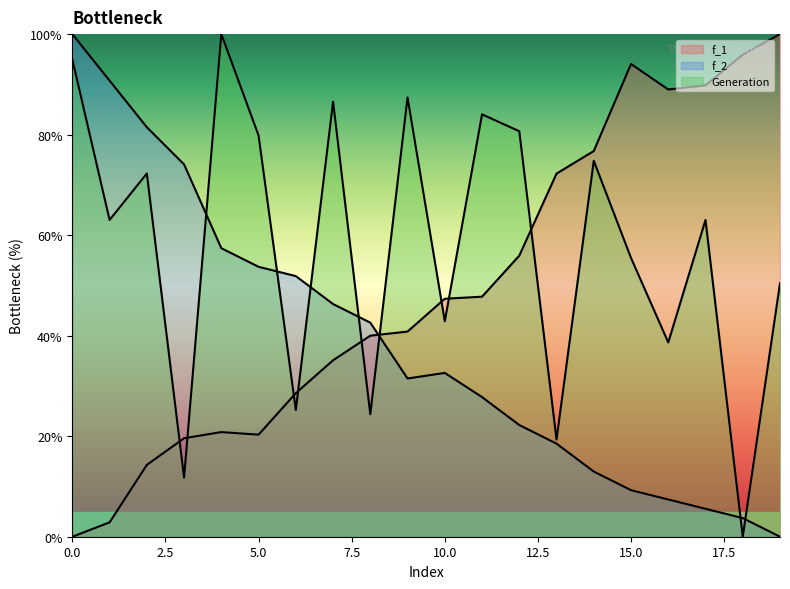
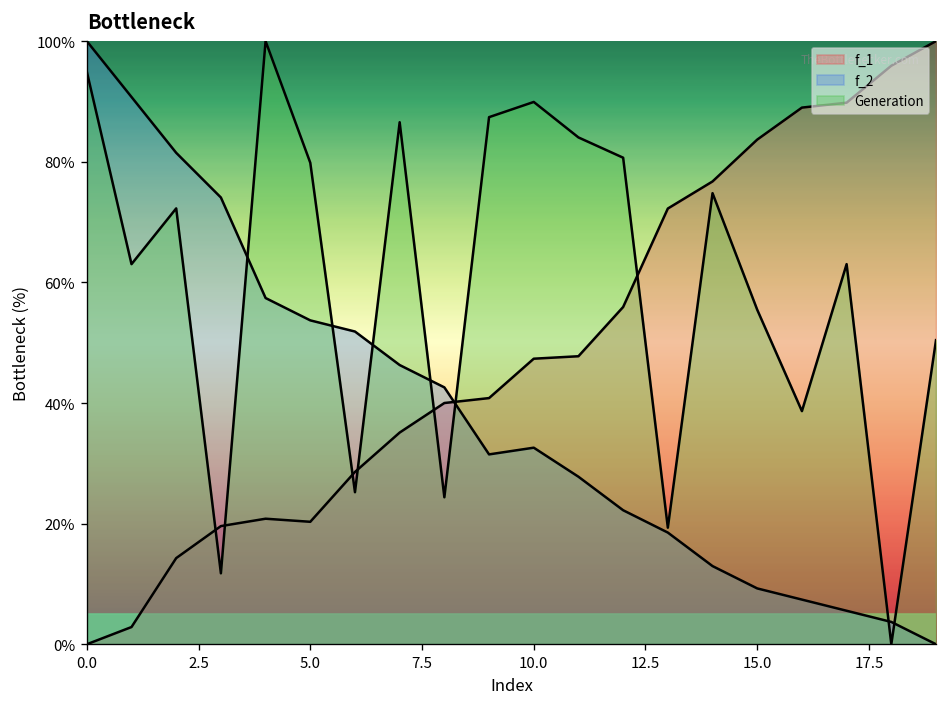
Generation, 10.0: 43% -> 90%
f_1, 15.0: 94% -> 84%
